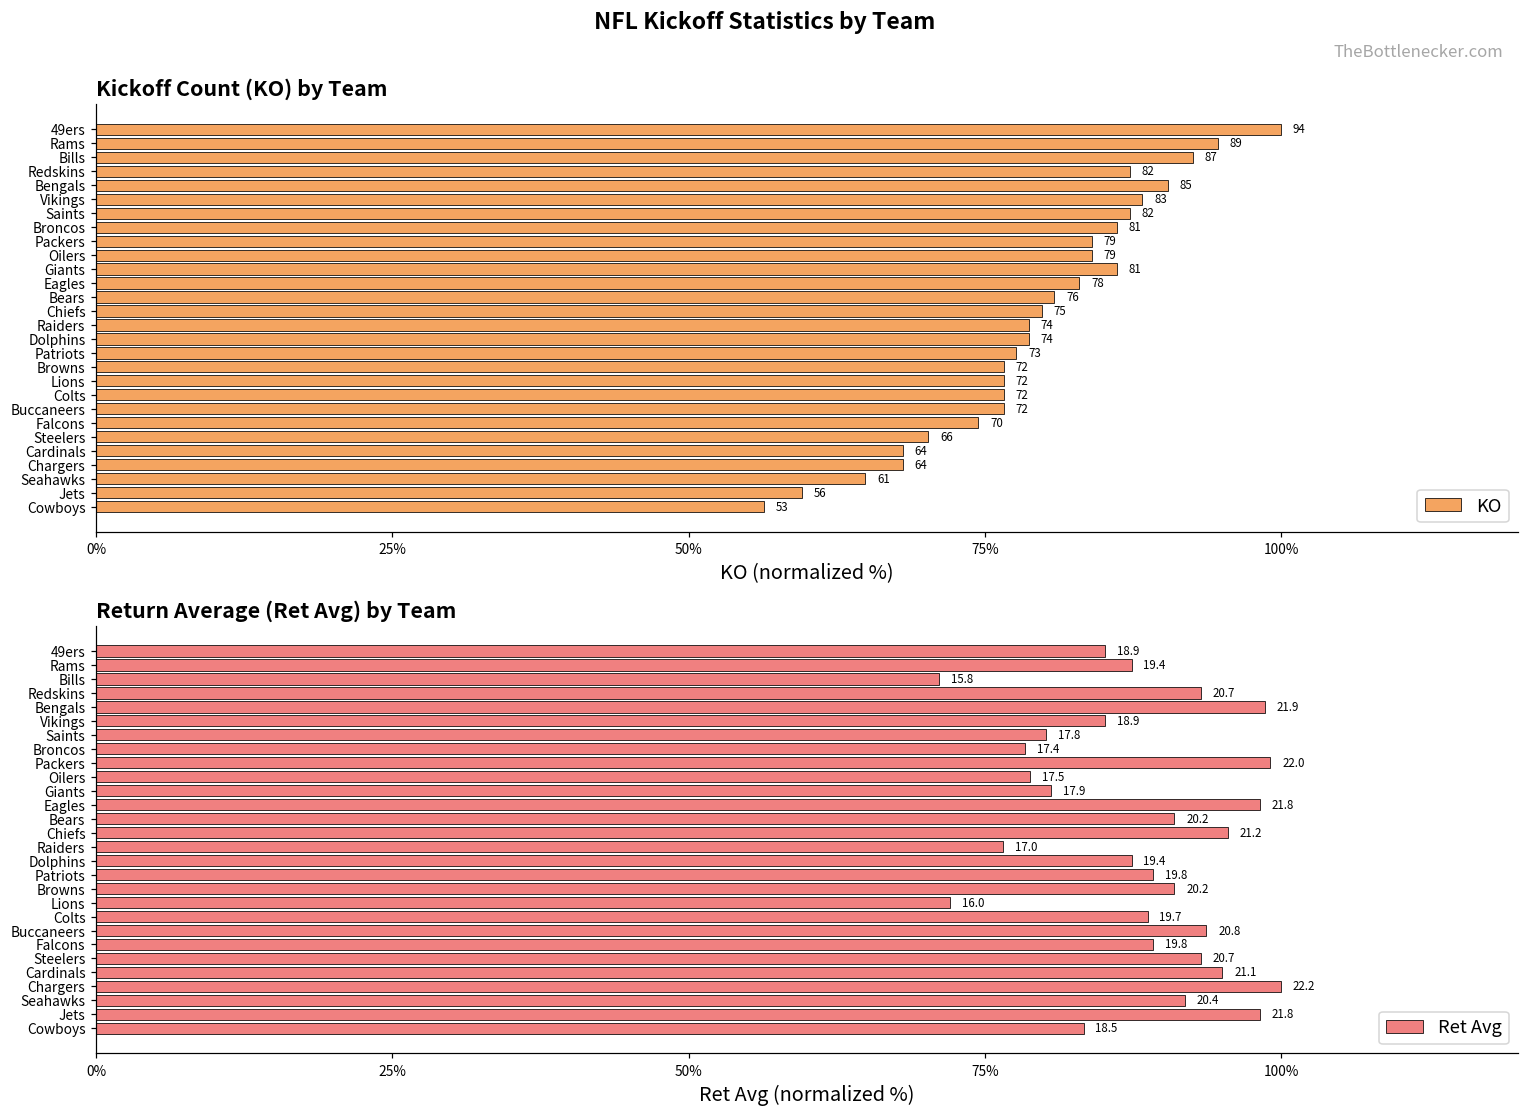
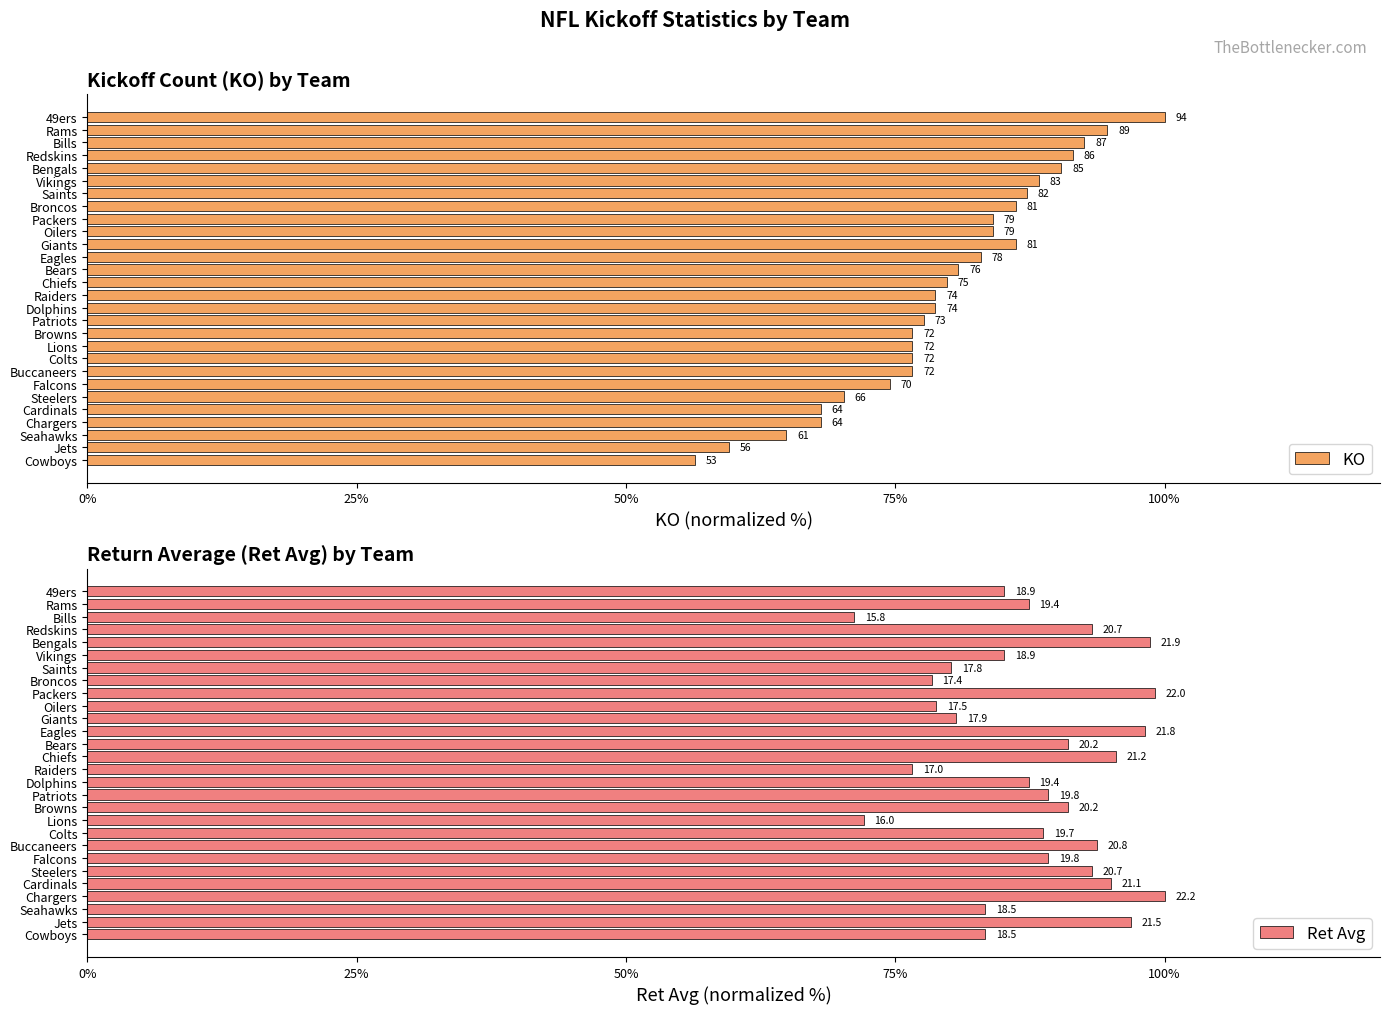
Kickoff Count (KO) by Team, Redskins: 82 -> 86
Return Average (Ret Avg) by Team, Seahawks: 20.4 -> 18.5
Return Average (Ret Avg) by Team, Jets: 21.8 -> 21.5
